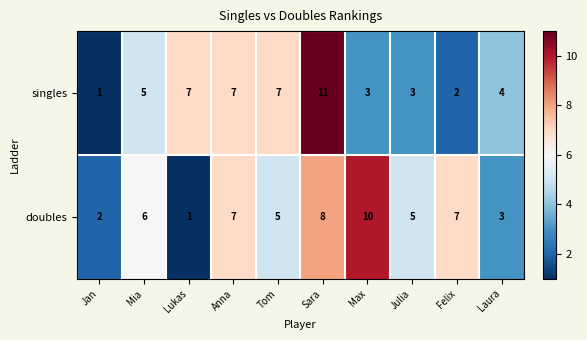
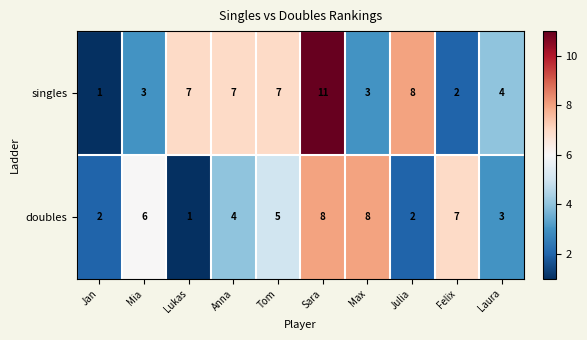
singles, Mia: 5 -> 3
singles, Julia: 3 -> 8
doubles, Anna: 7 -> 4
doubles, Max: 10 -> 8
doubles, Julia: 5 -> 2
